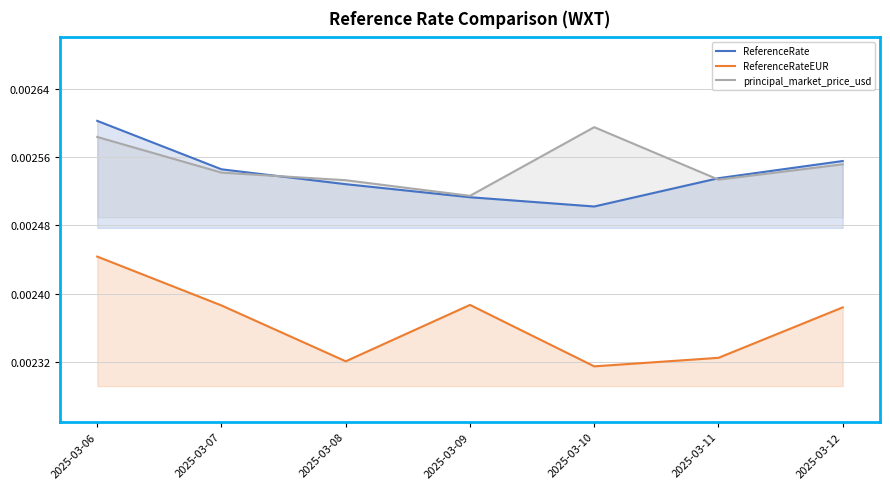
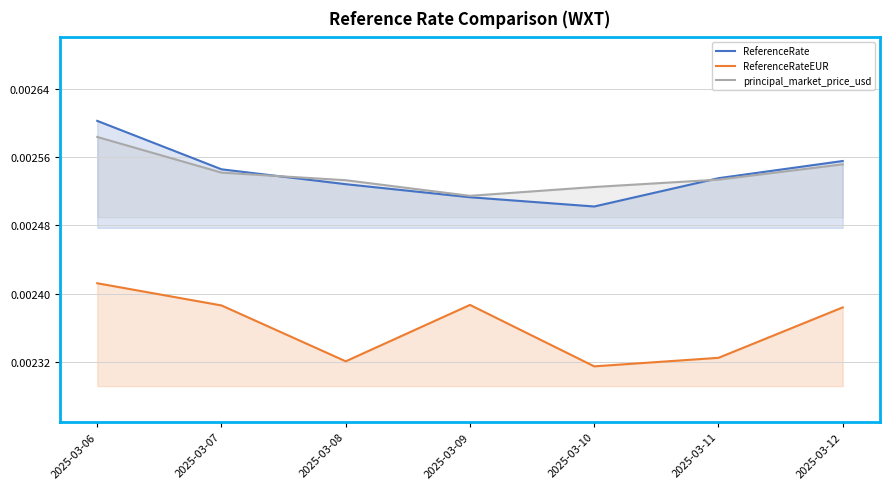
ReferenceRateEUR, 2025-03-06: 0.00244 -> 0.00241
principal_market_price_usd, 2025-03-10: 0.00259 -> 0.00252
